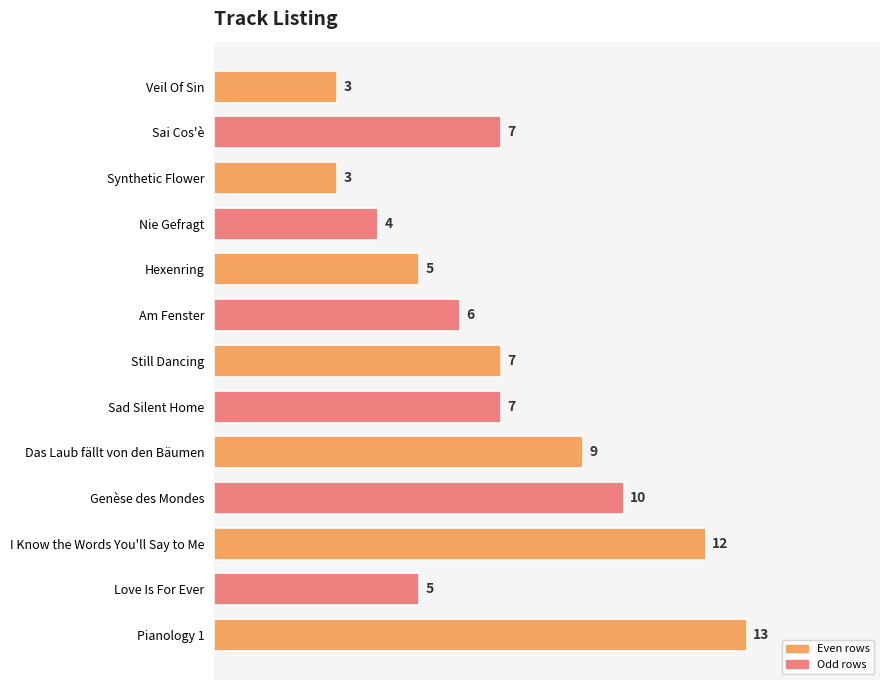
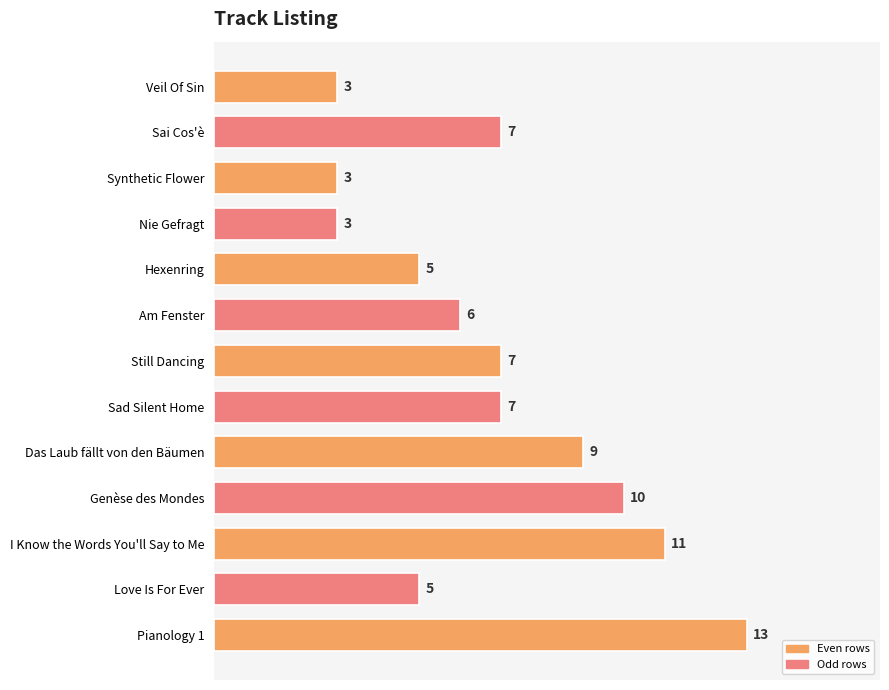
Nie Gefragt: 4 -> 3
I Know the Words You'll Say to Me: 12 -> 11
